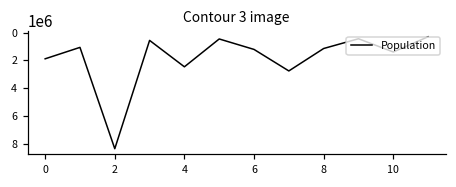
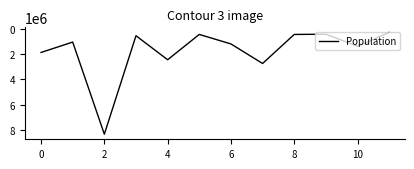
8: 1100000 -> 500000
